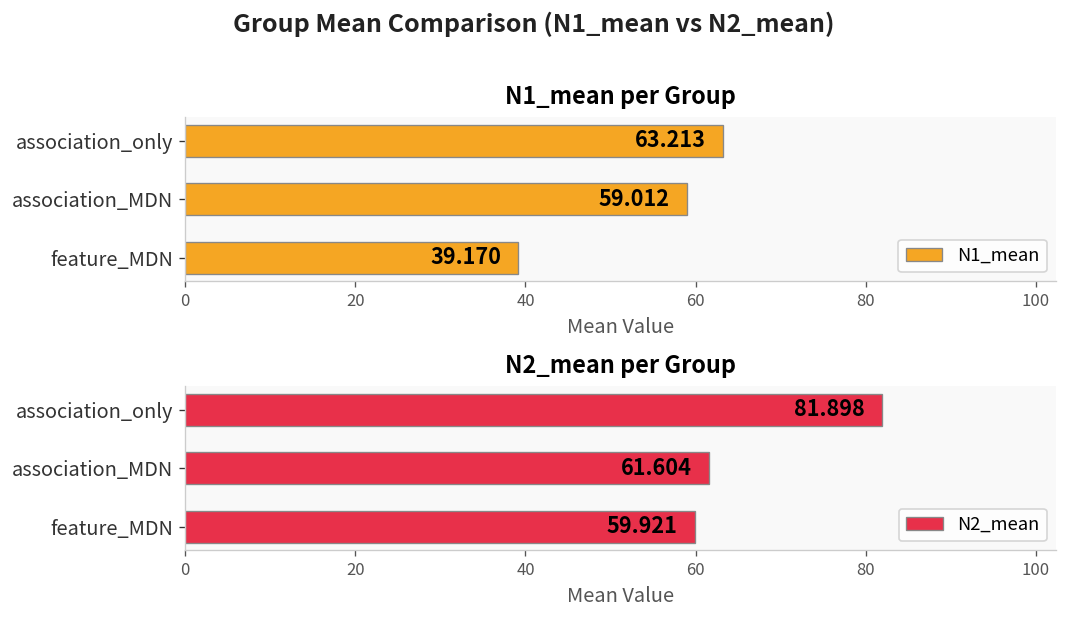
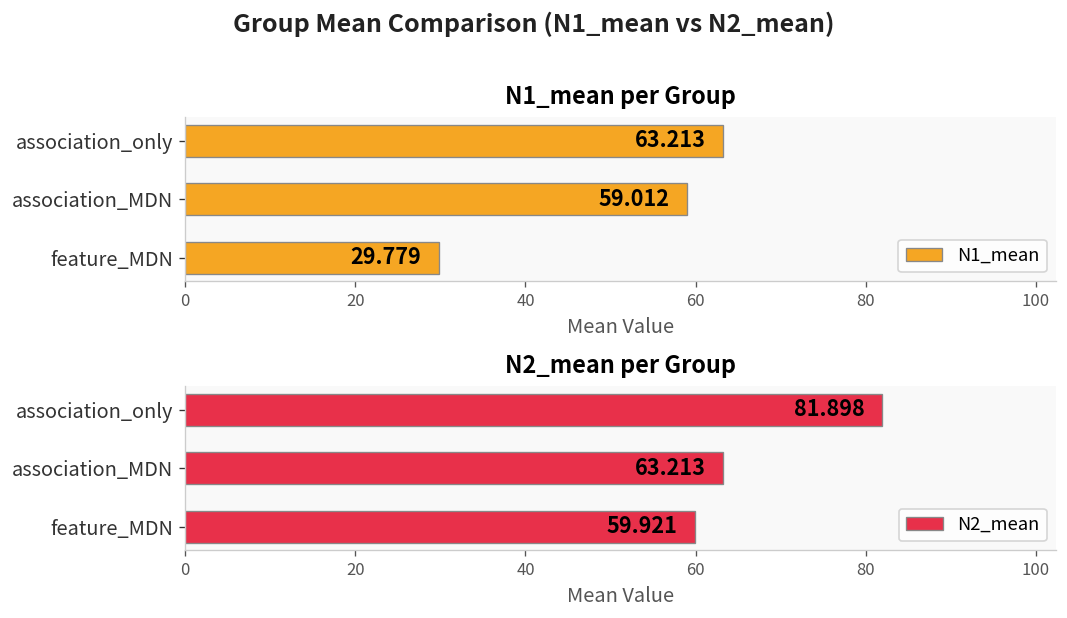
N1_mean per Group, feature_MDN: 39.170 -> 29.779
N2_mean per Group, association_MDN: 61.604 -> 63.213
